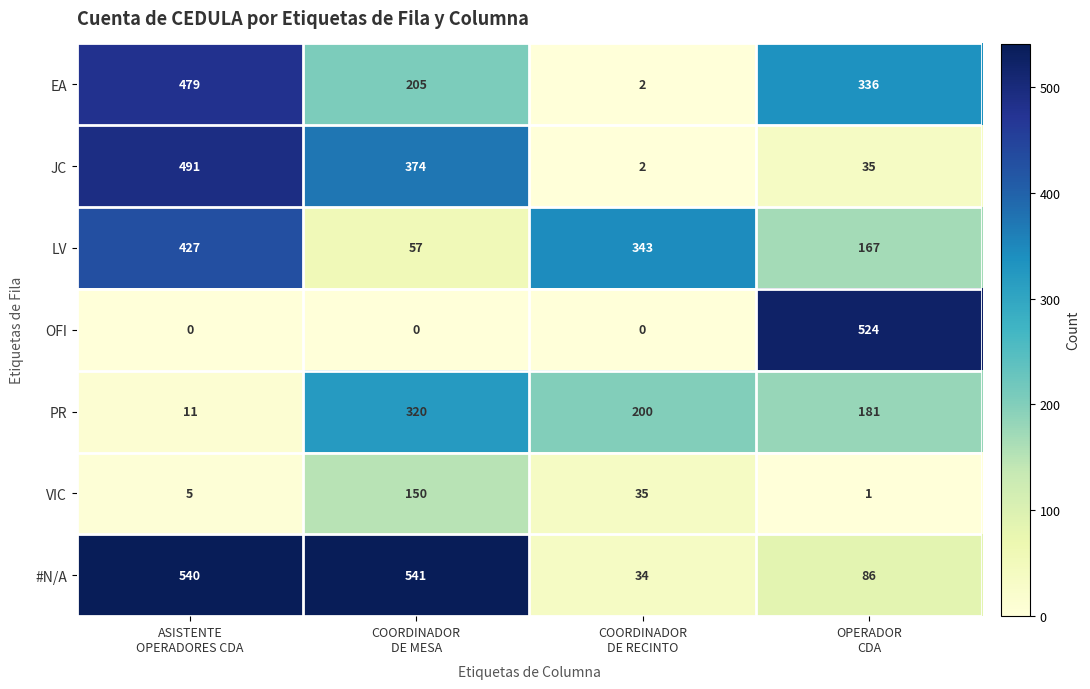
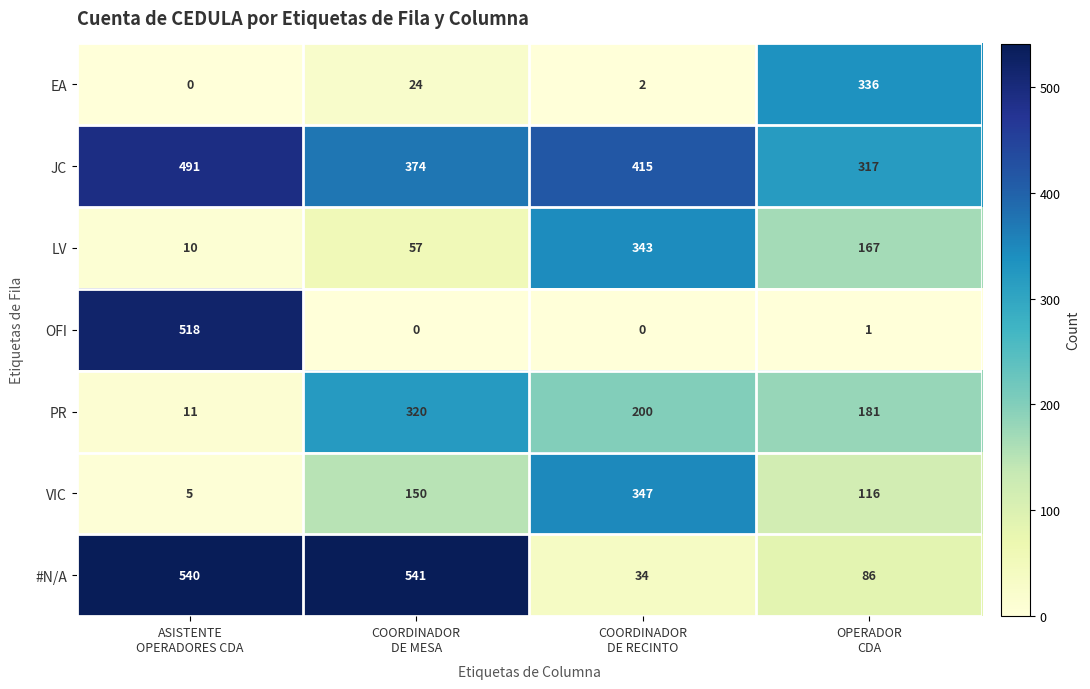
EA, ASISTENTE OPERADORES CDA: 479 -> 0
EA, COORDINADOR DE MESA: 205 -> 24
JC, COORDINADOR DE RECINTO: 2 -> 415
JC, OPERADOR CDA: 35 -> 317
LV, ASISTENTE OPERADORES CDA: 427 -> 10
OFI, ASISTENTE OPERADORES CDA: 0 -> 518
OFI, OPERADOR CDA: 524 -> 1
VIC, COORDINADOR DE RECINTO: 35 -> 347
VIC, OPERADOR CDA: 1 -> 116
